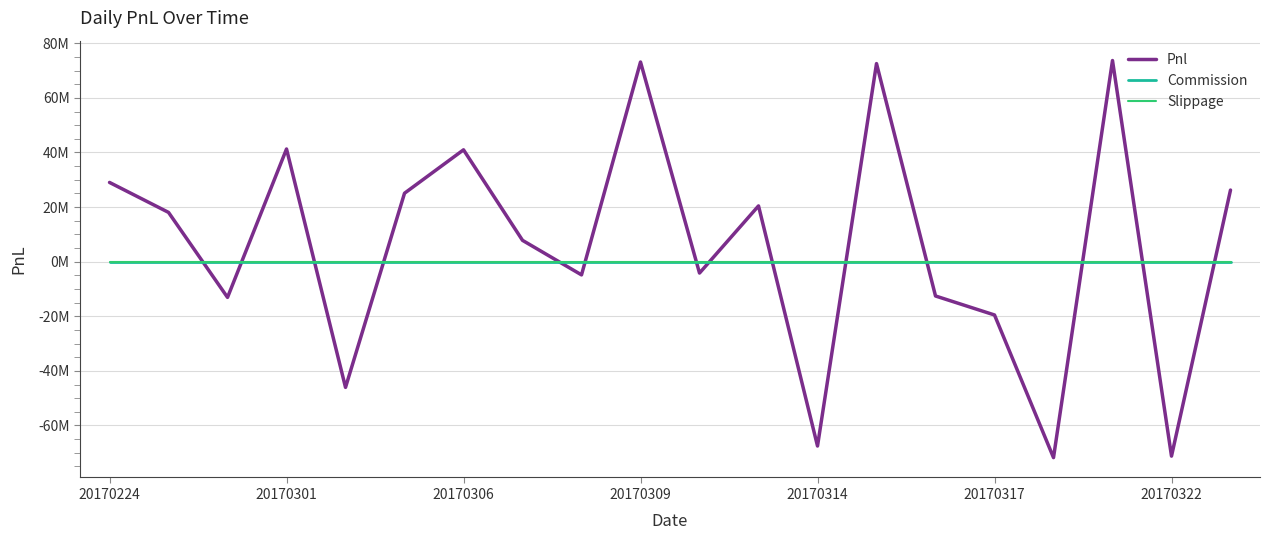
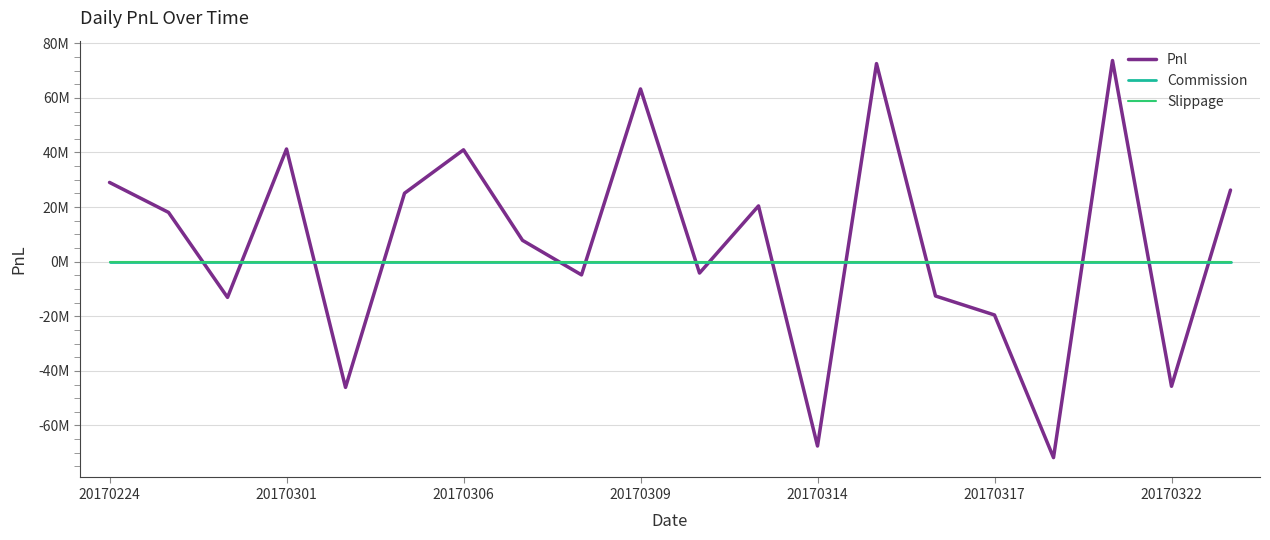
Pnl, 20170309: 73000000 -> 63000000
Pnl, 20170322: -71000000 -> -46000000
